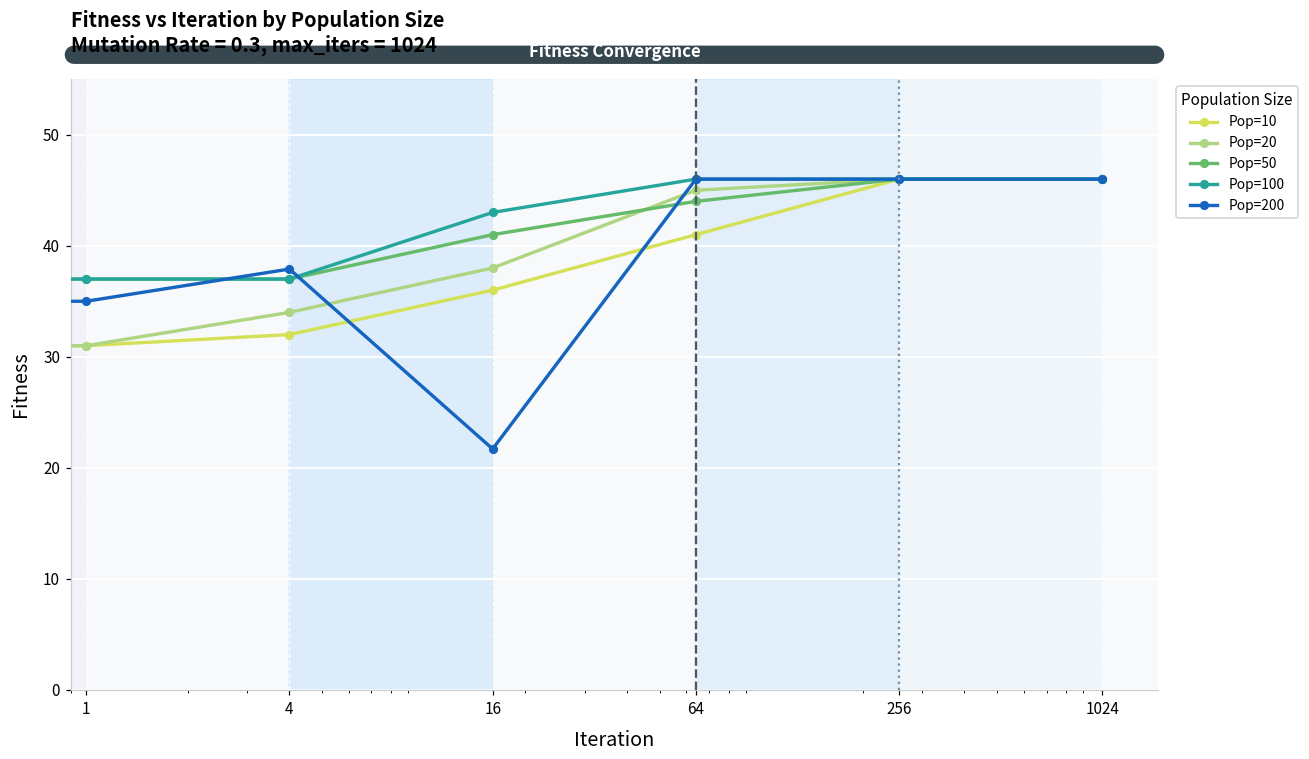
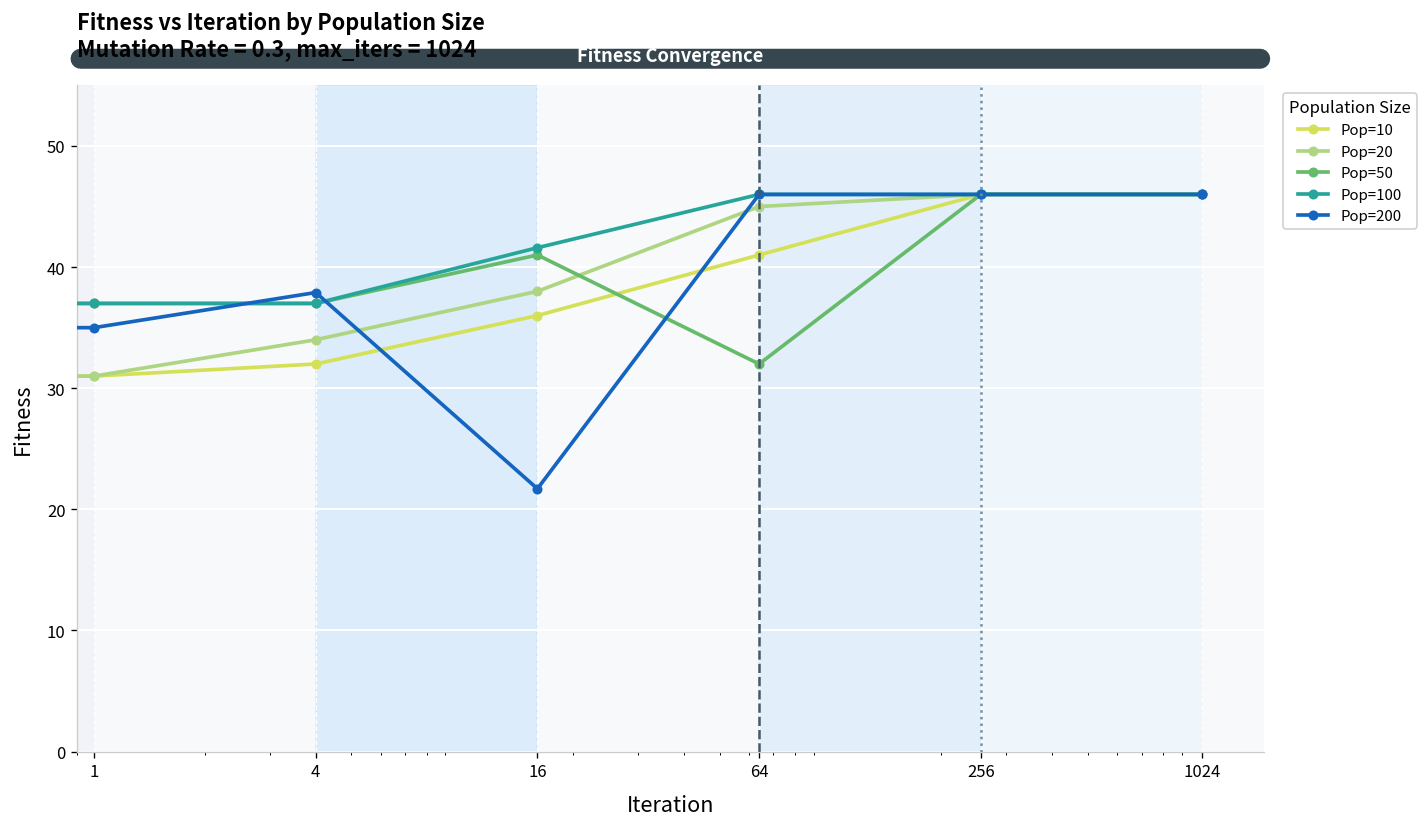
Pop=100, 16: 43.0 -> 41.6
Pop=50, 64: 44 -> 32
